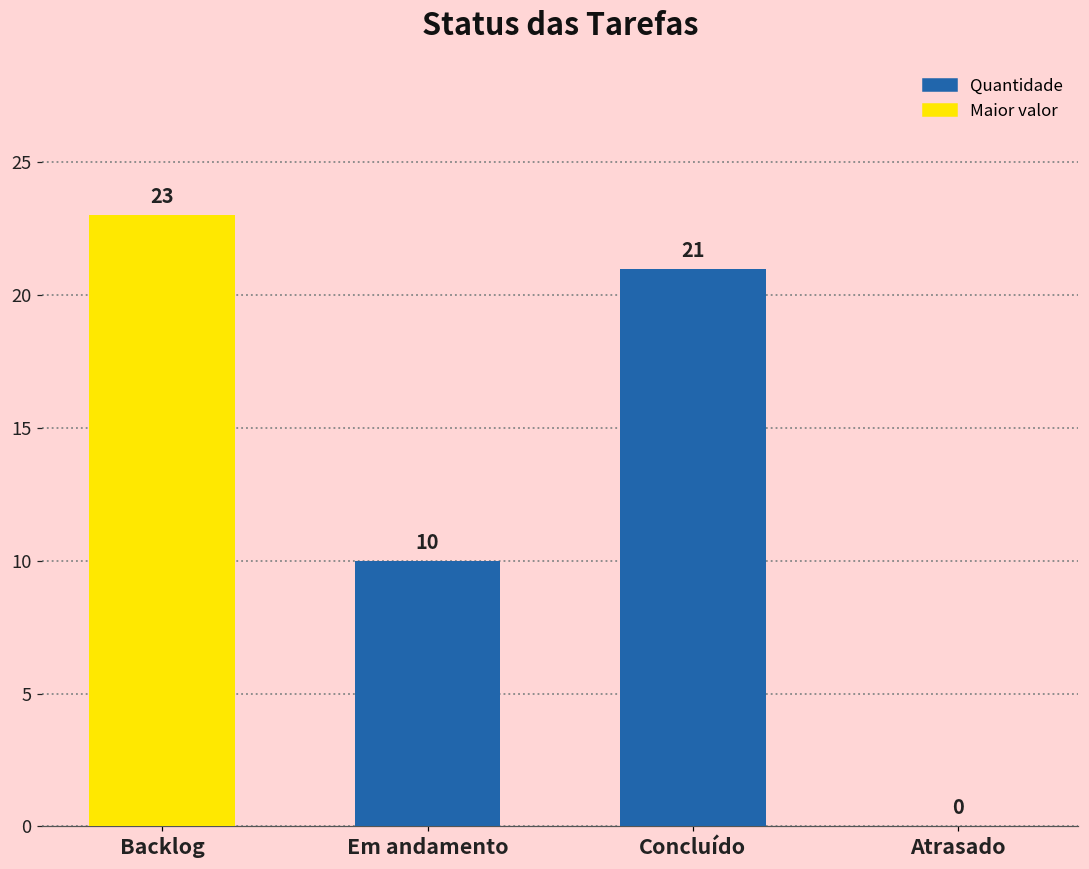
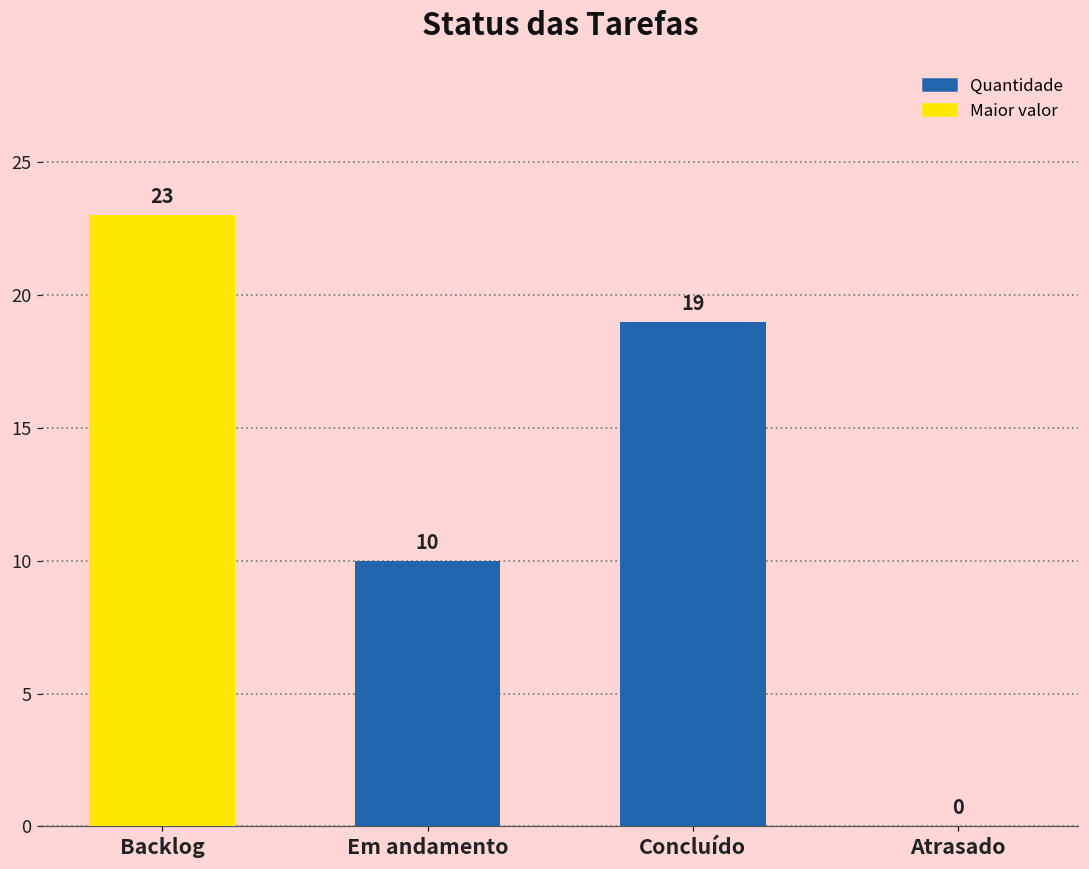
Concluído: 21 -> 19
